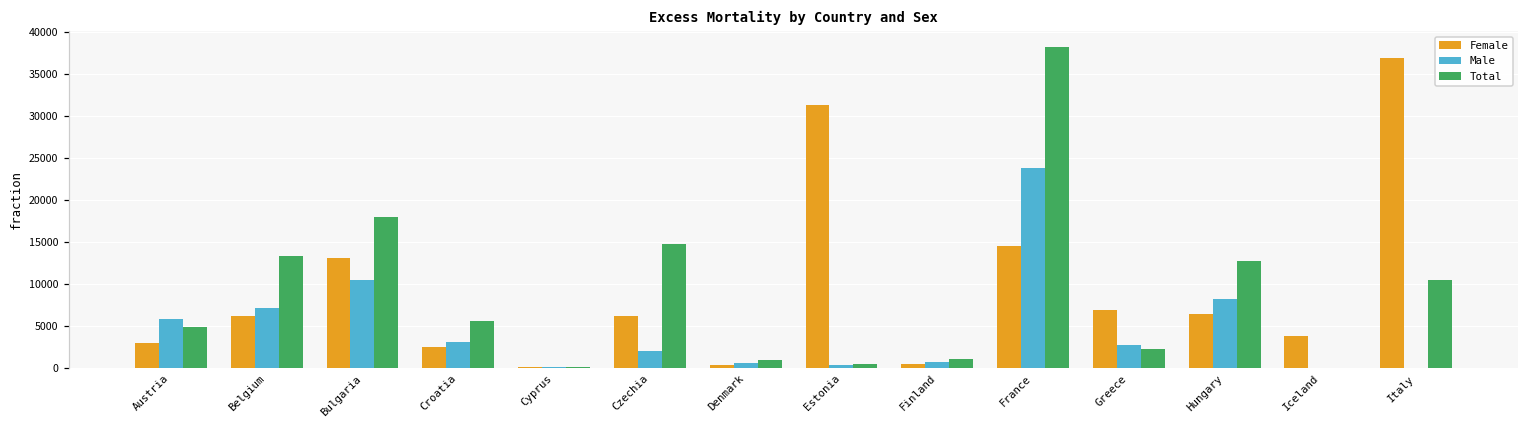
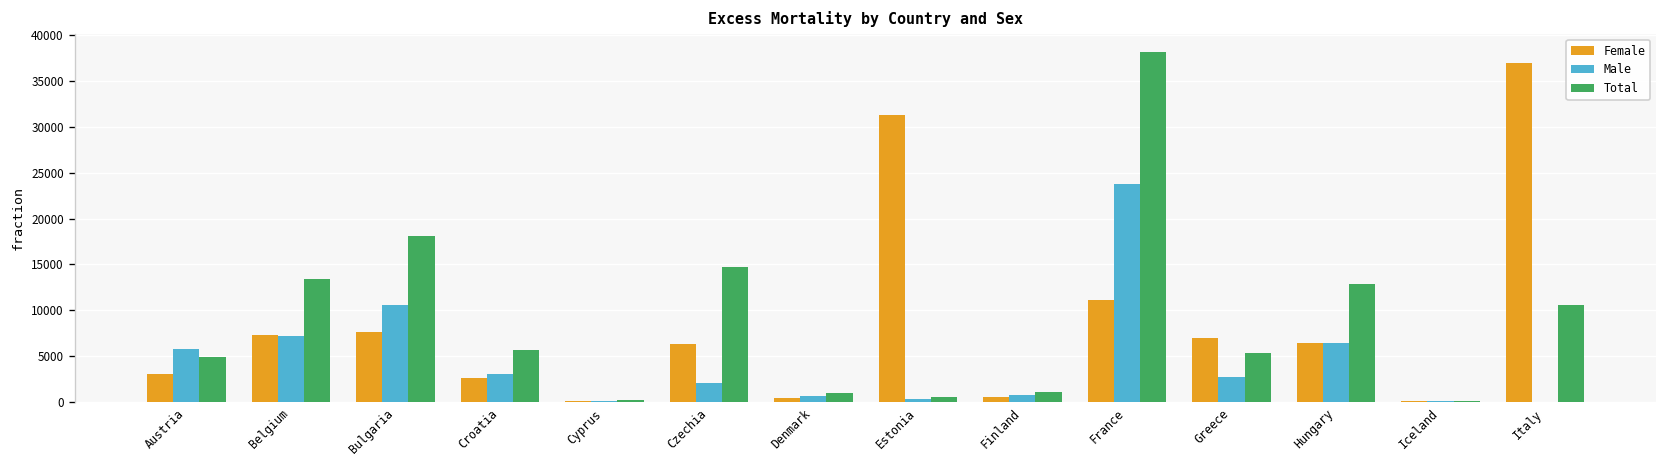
Female, Belgium: 6000 -> 7000
Female, Bulgaria: 13000 -> 8000
Female, France: 15000 -> 11000
Total, Greece: 2000 -> 5000
Male, Hungary: 8000 -> 6000
Female, Iceland: 4000 -> 0
